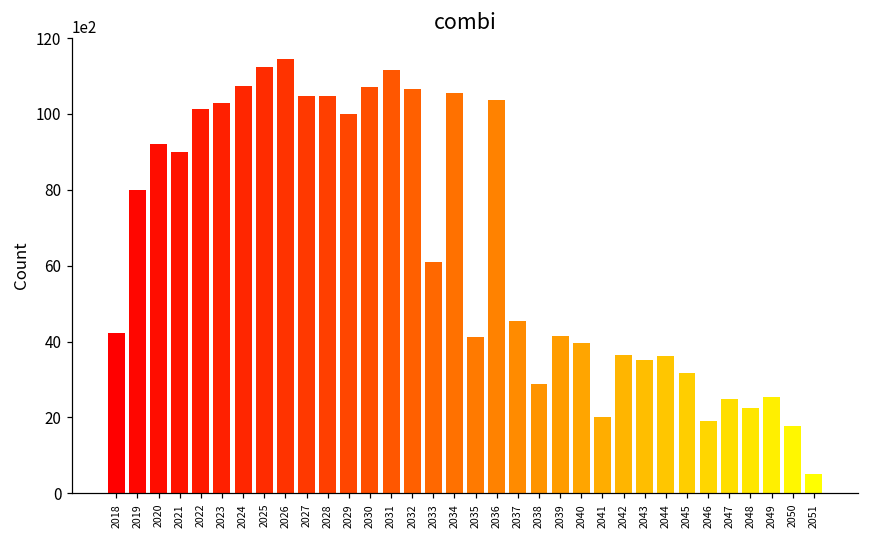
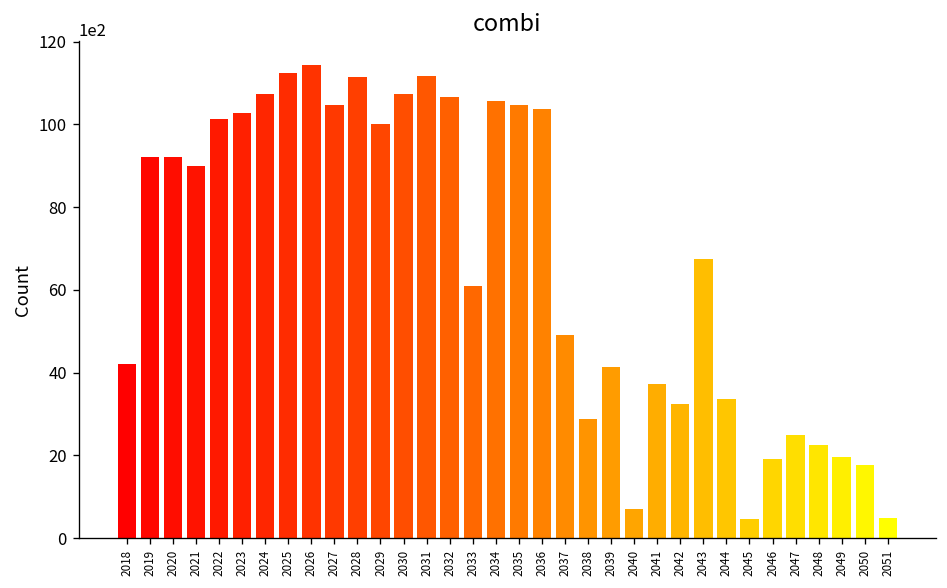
2019: 8000 -> 9200
2028: 10500 -> 11100
2035: 4100 -> 10500
2037: 4500 -> 4900
2040: 4000 -> 700
2041: 2000 -> 3700
2042: 3600 -> 3200
2043: 3500 -> 6800
2044: 3600 -> 3400
2045: 3200 -> 500
2049: 2500 -> 2000
